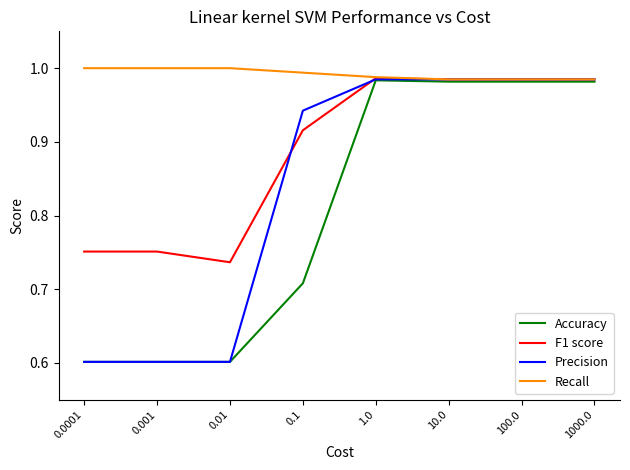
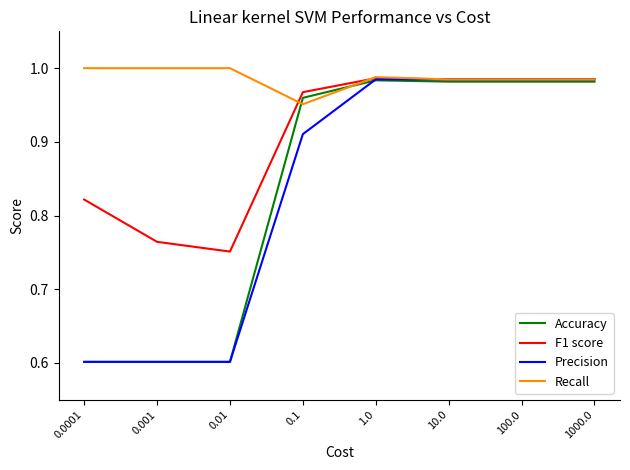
F1 score, 0.0001: 0.75 -> 0.82
F1 score, 0.001: 0.75 -> 0.76
F1 score, 0.01: 0.74 -> 0.75
Accuracy, 0.1: 0.71 -> 0.96
F1 score, 0.1: 0.92 -> 0.97
Precision, 0.1: 0.94 -> 0.91
Recall, 0.1: 0.99 -> 0.95
